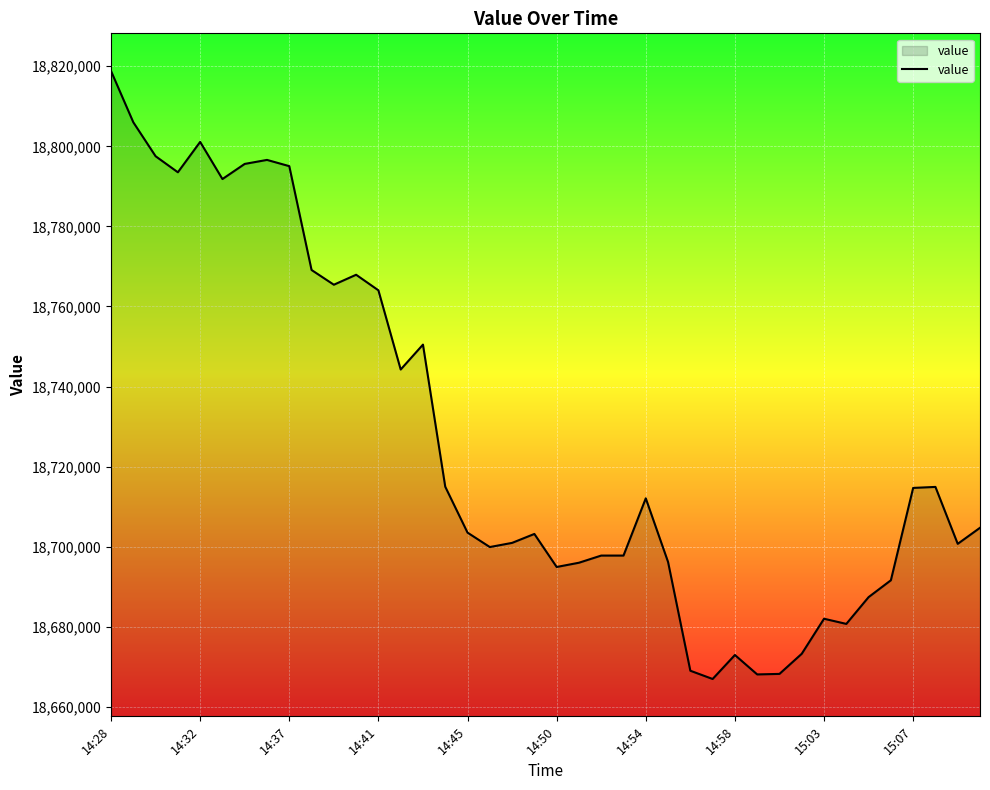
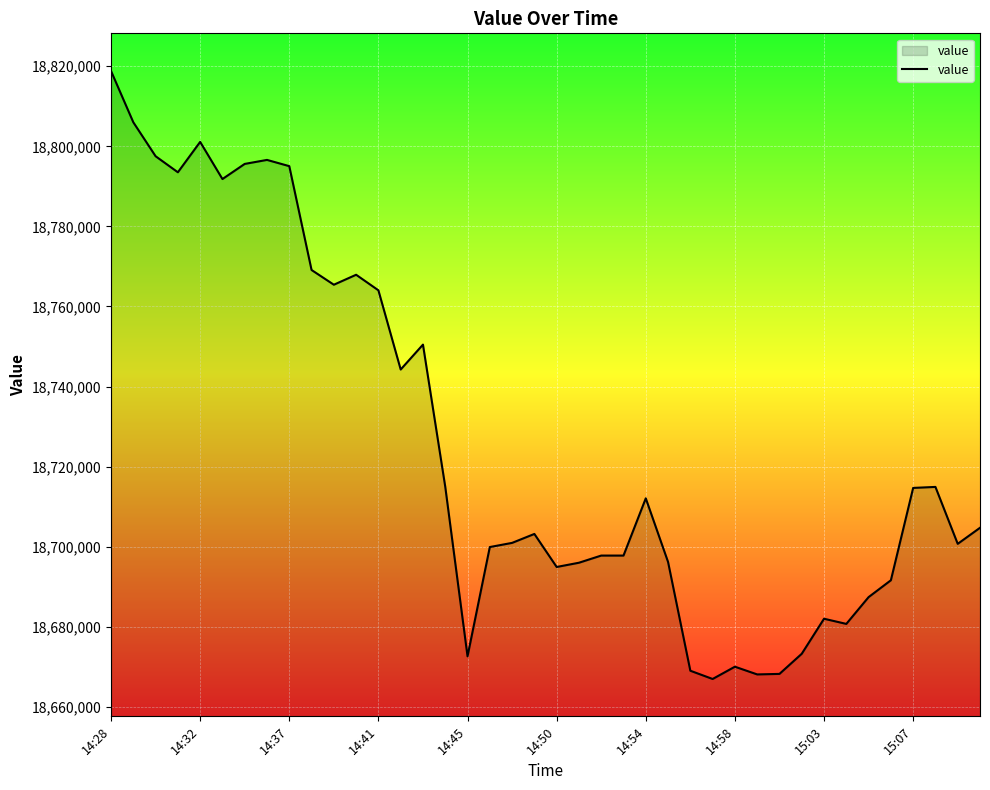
14:45: 18,704,000 -> 18,673,000
14:58: 18,673,000 -> 18,670,000
